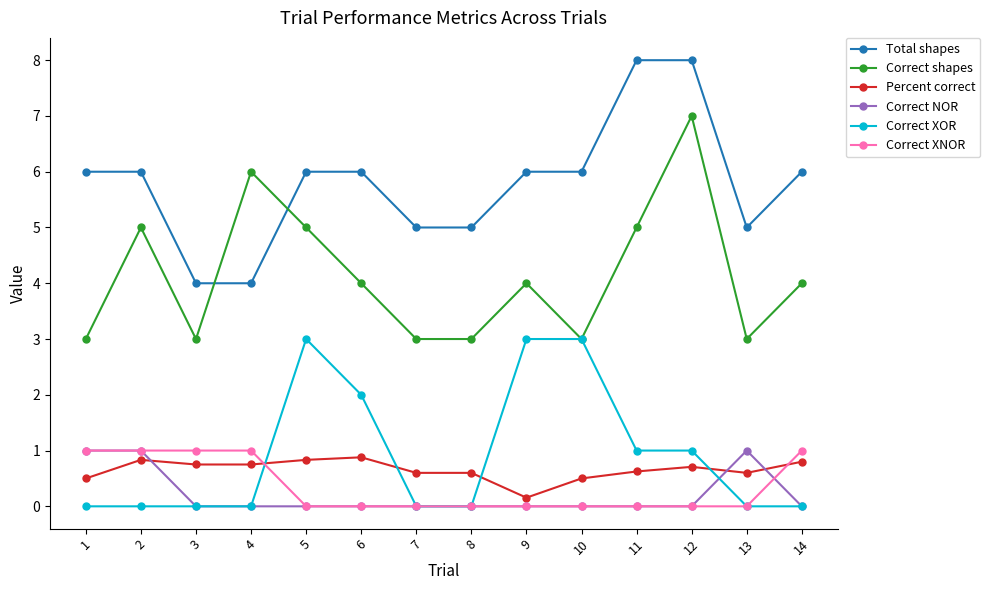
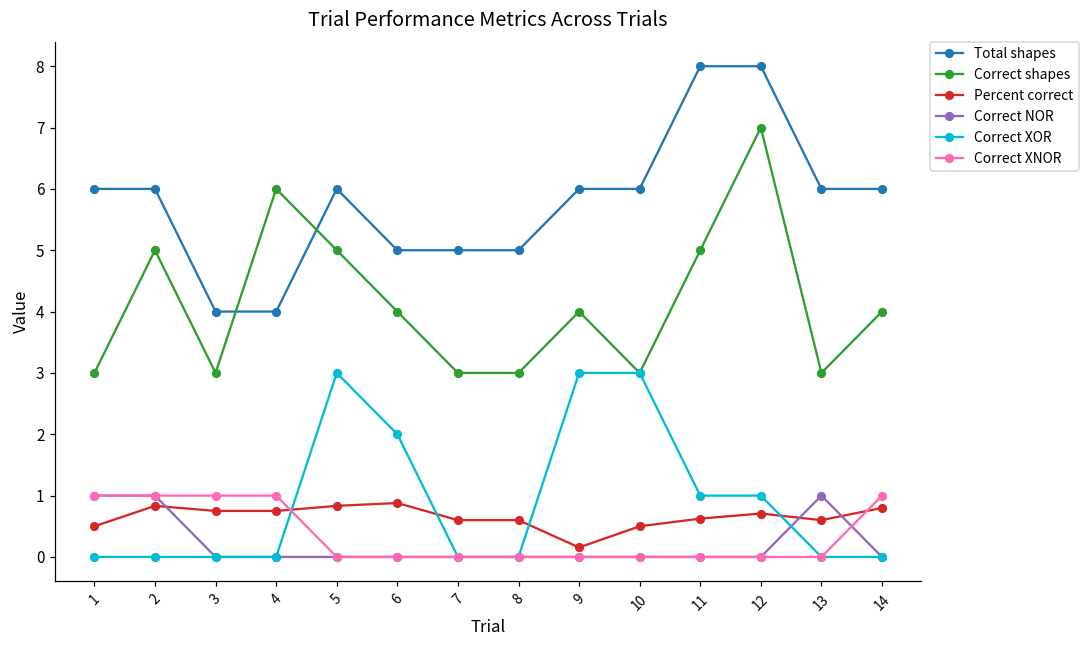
Total shapes, 6: 6 -> 5
Total shapes, 13: 5 -> 6
